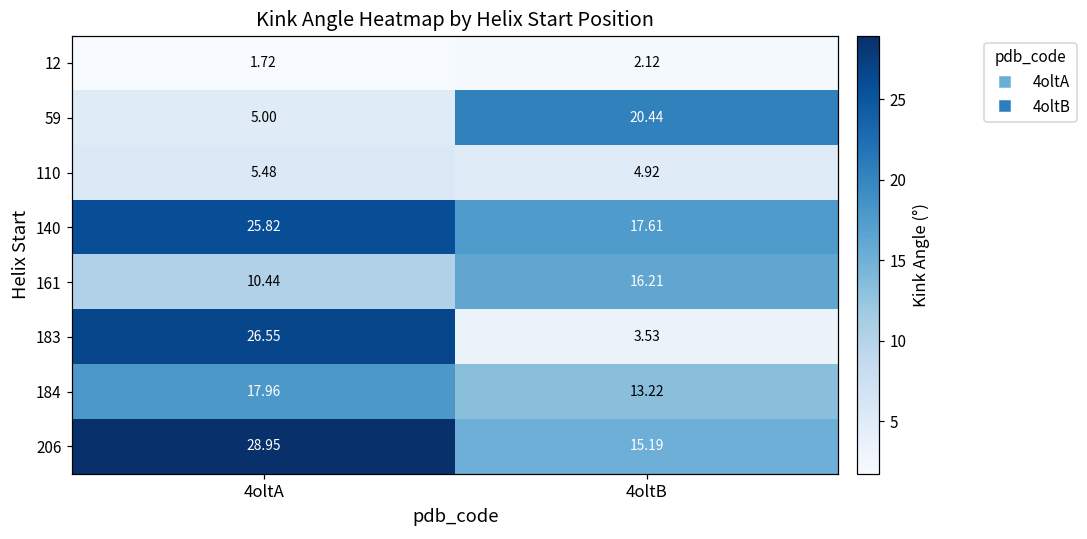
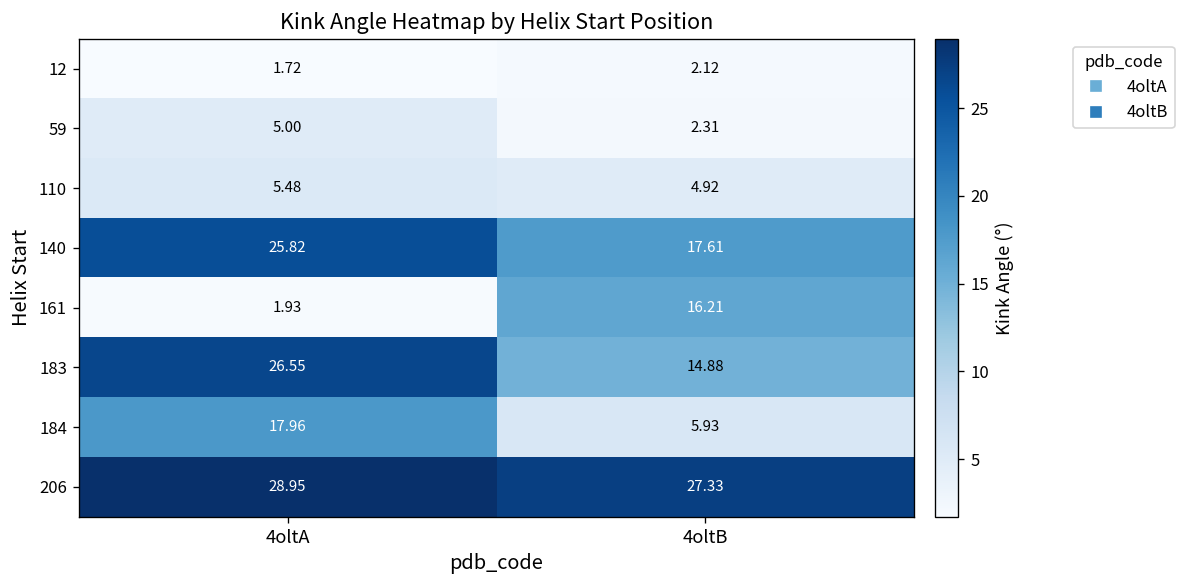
59, 4oltB: 20.44 -> 2.31
161, 4oltA: 10.44 -> 1.93
183, 4oltB: 3.53 -> 14.88
184, 4oltB: 13.22 -> 5.93
206, 4oltB: 15.19 -> 27.33
